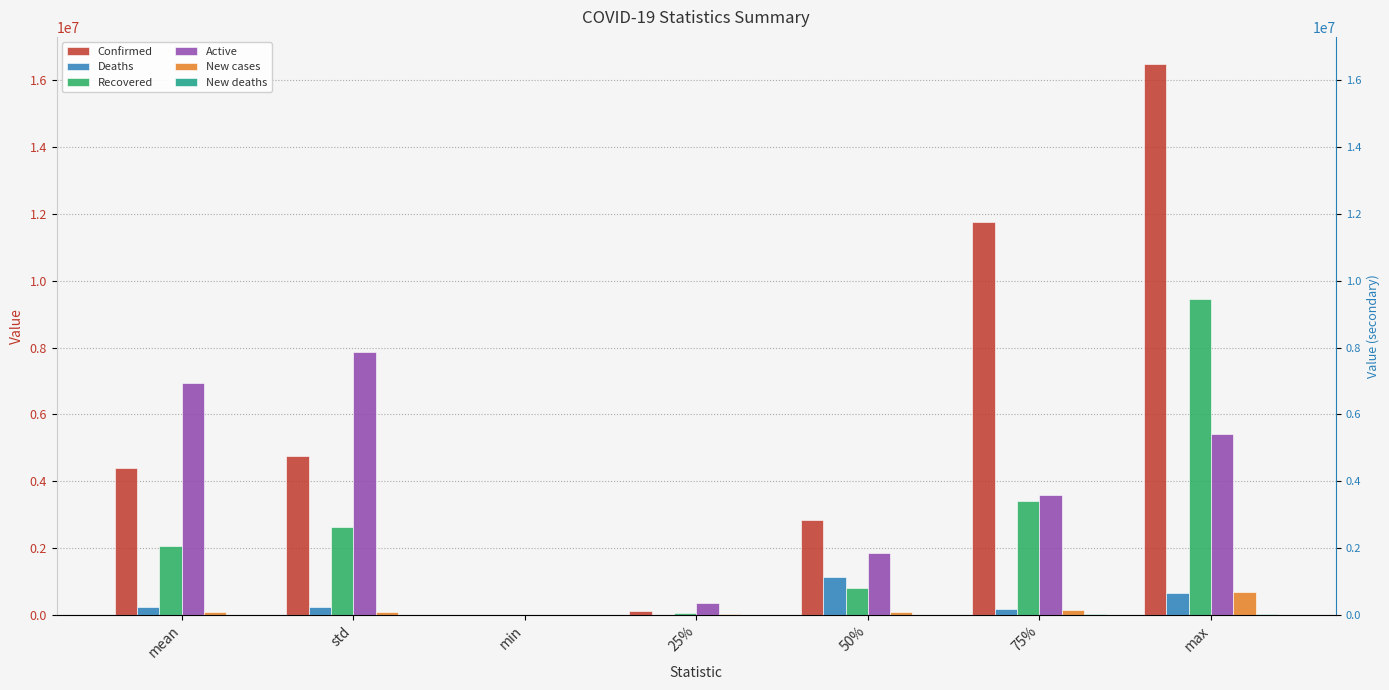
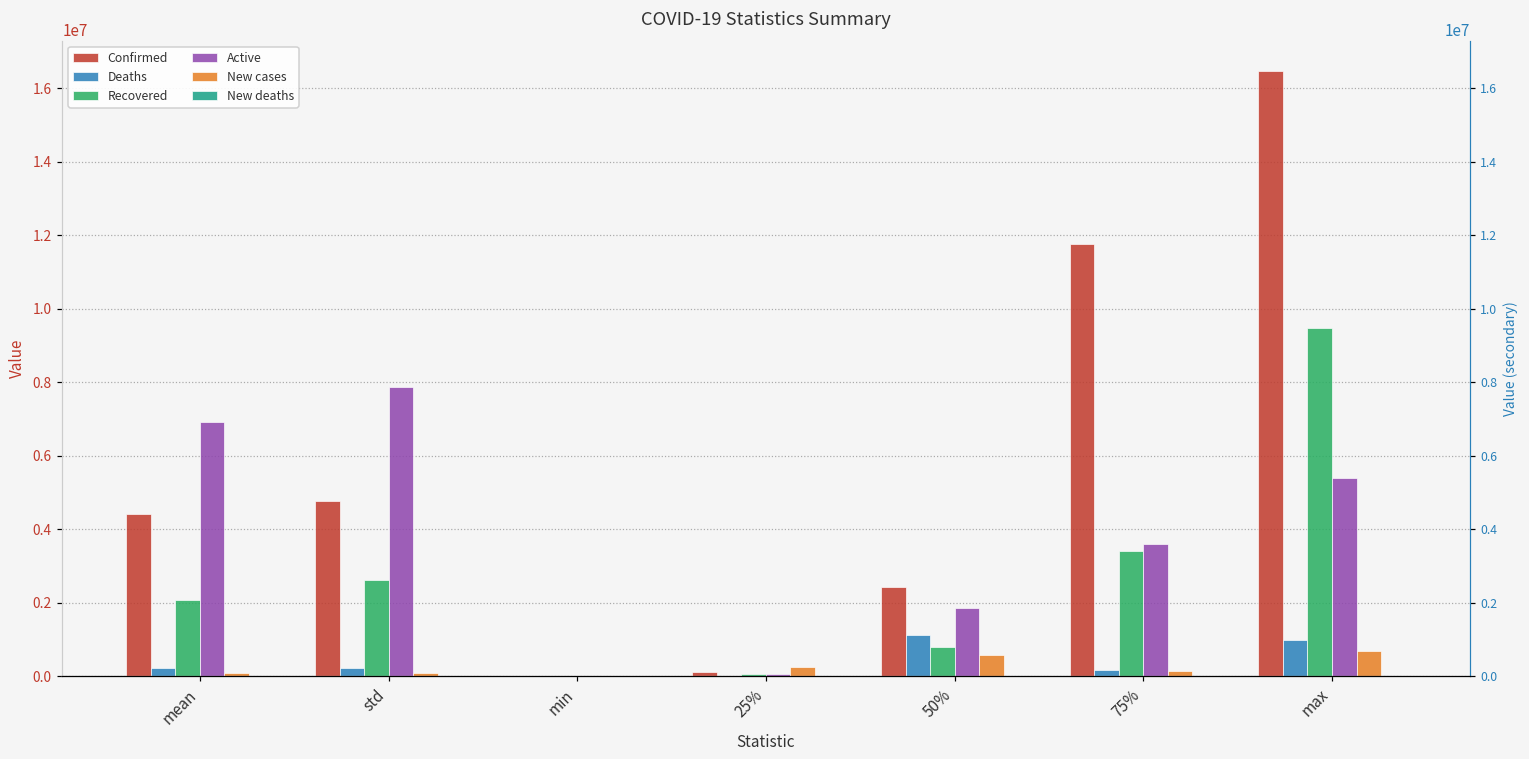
Active, 25%: 300000 -> 100000
New cases, 25%: 0 -> 200000
Confirmed, 50%: 2800000 -> 2400000
New cases, 50%: 100000 -> 600000
Deaths, max: 700000 -> 1000000
